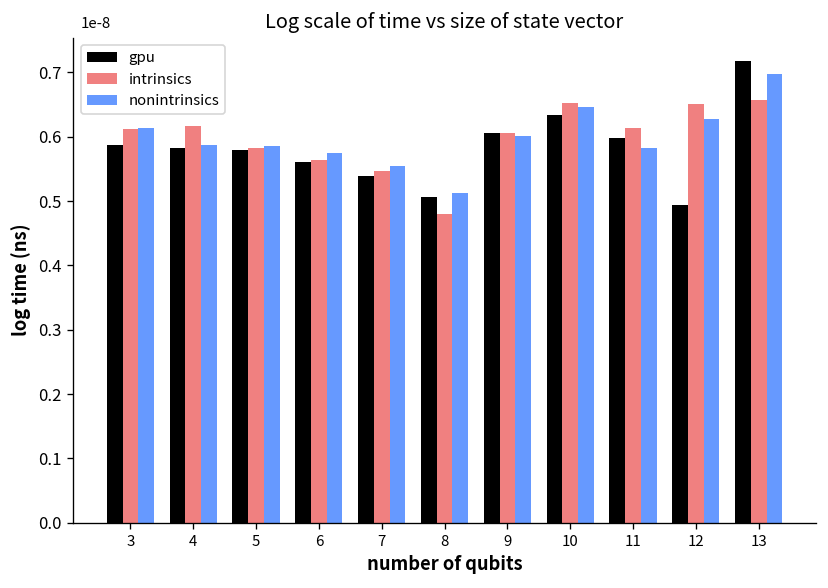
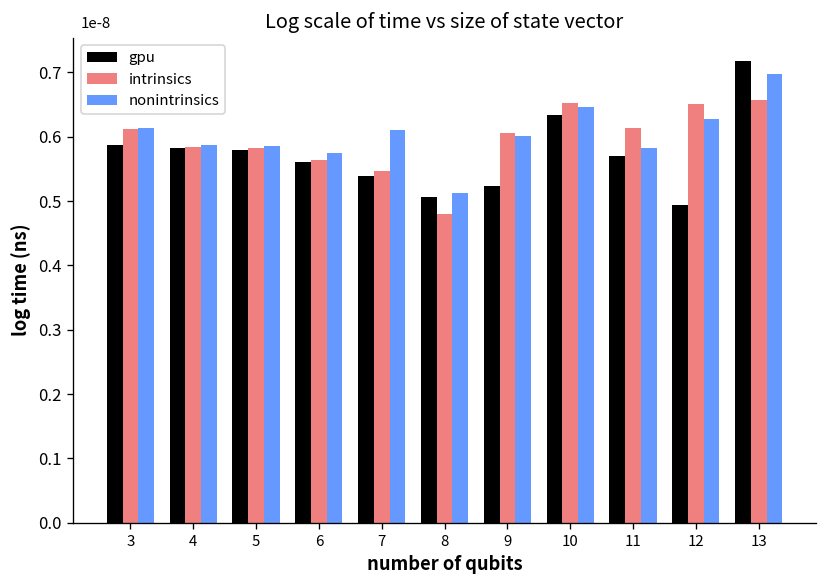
intrinsics, 4: 0.62 -> 0.58
nonintrinsics, 7: 0.55 -> 0.61
gpu, 9: 0.61 -> 0.52
gpu, 11: 0.60 -> 0.57
